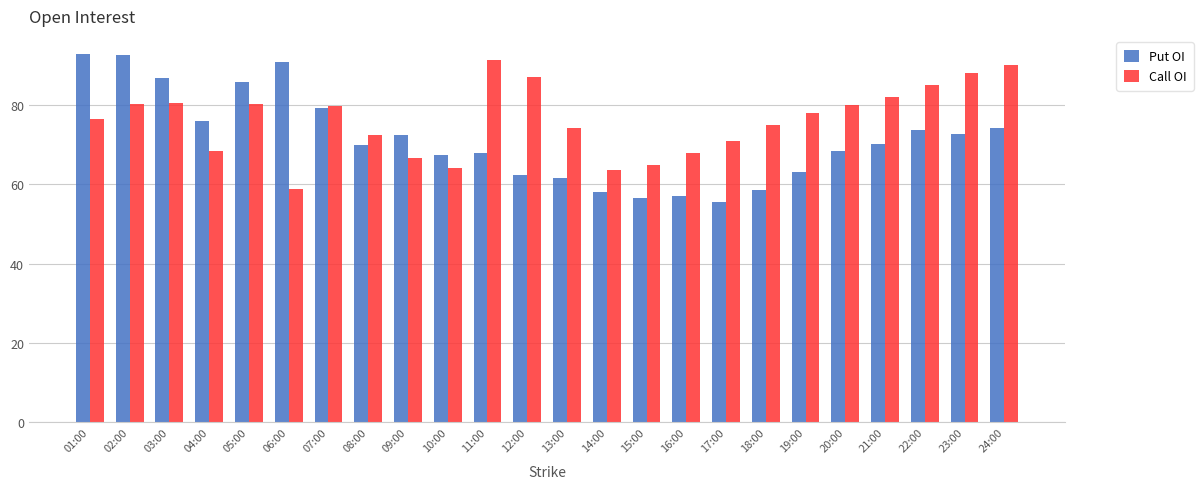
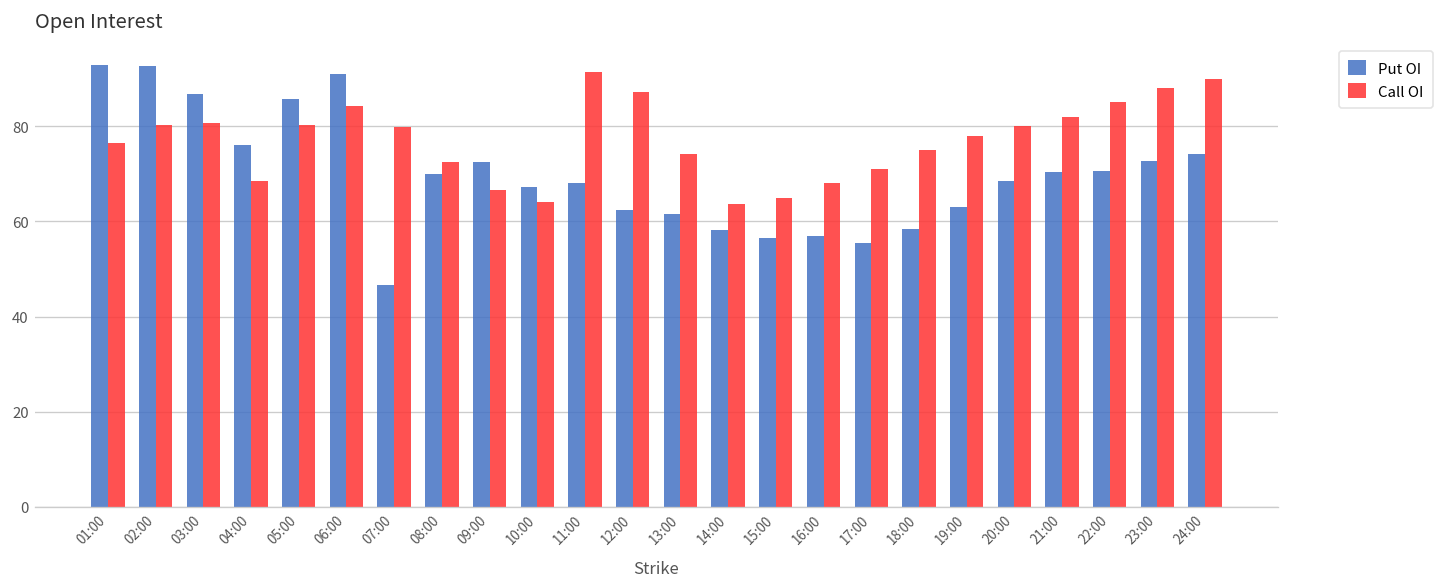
Call OI, 06:00: 59 -> 84
Put OI, 07:00: 79 -> 47
Put OI, 22:00: 74 -> 71
